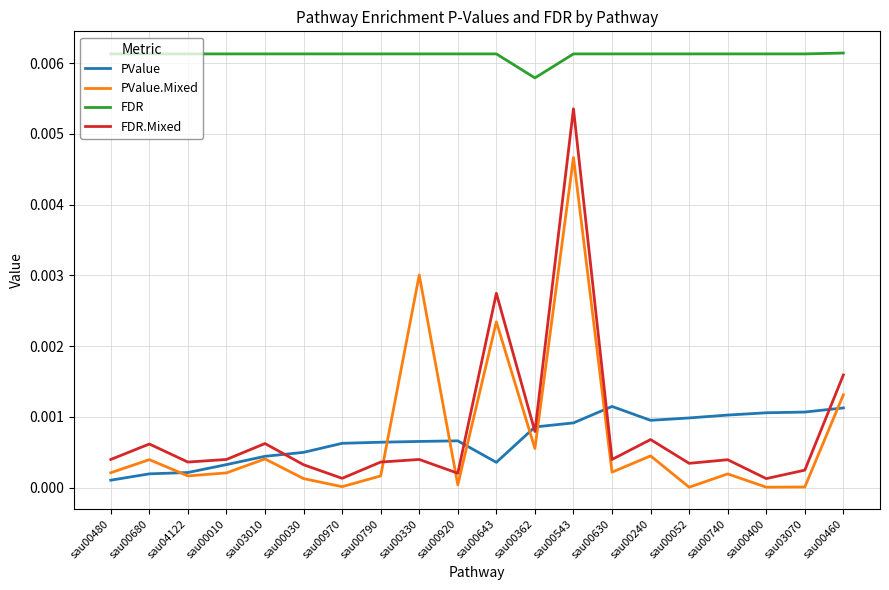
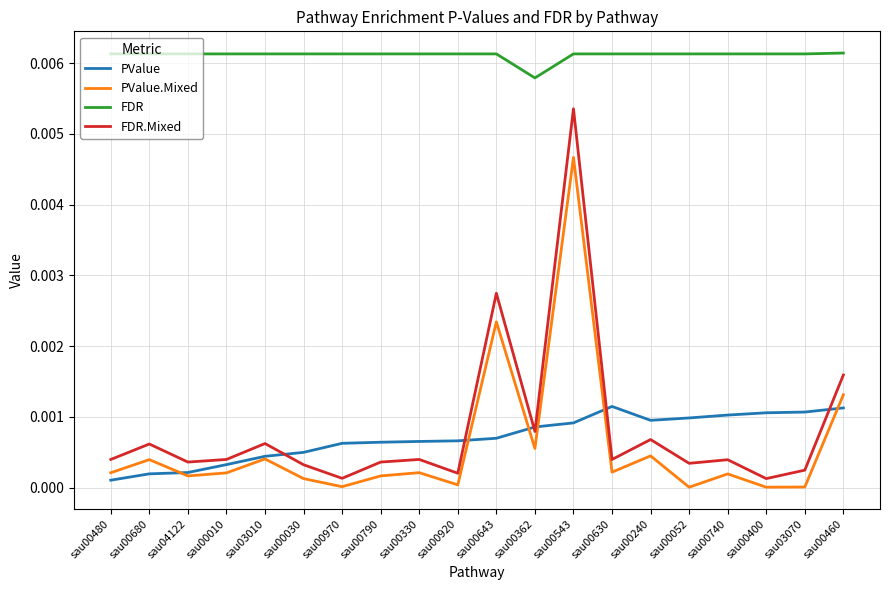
PValue.Mixed, sau00330: 0.0030 -> 0.0002
PValue, sau00643: 0.0004 -> 0.0007
